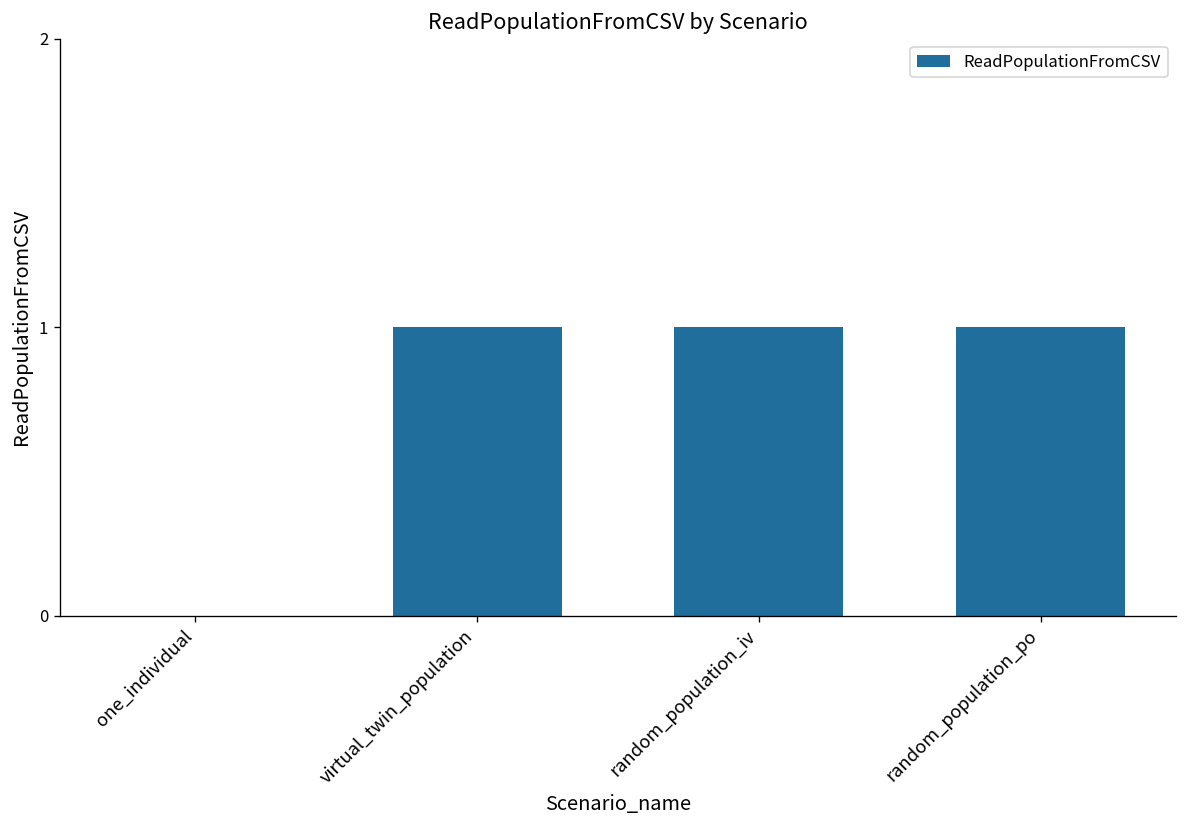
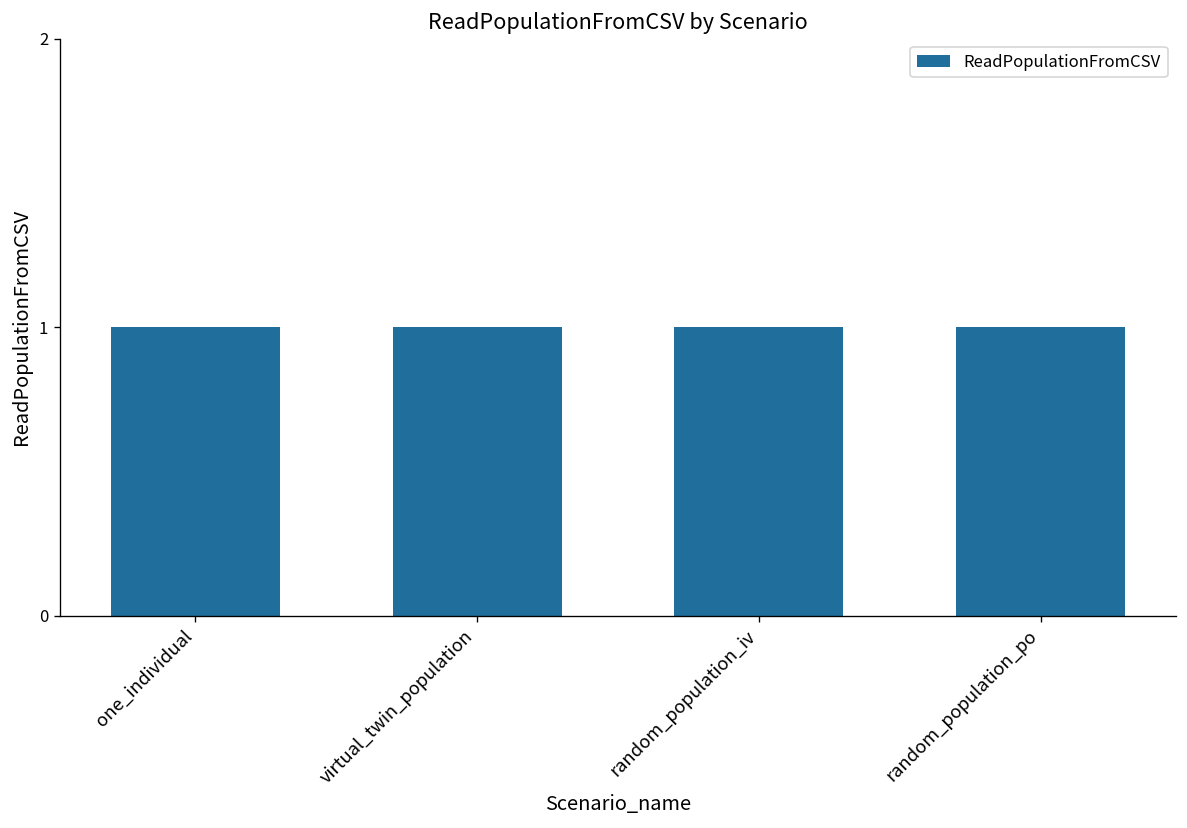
one_individual: 0 -> 1
